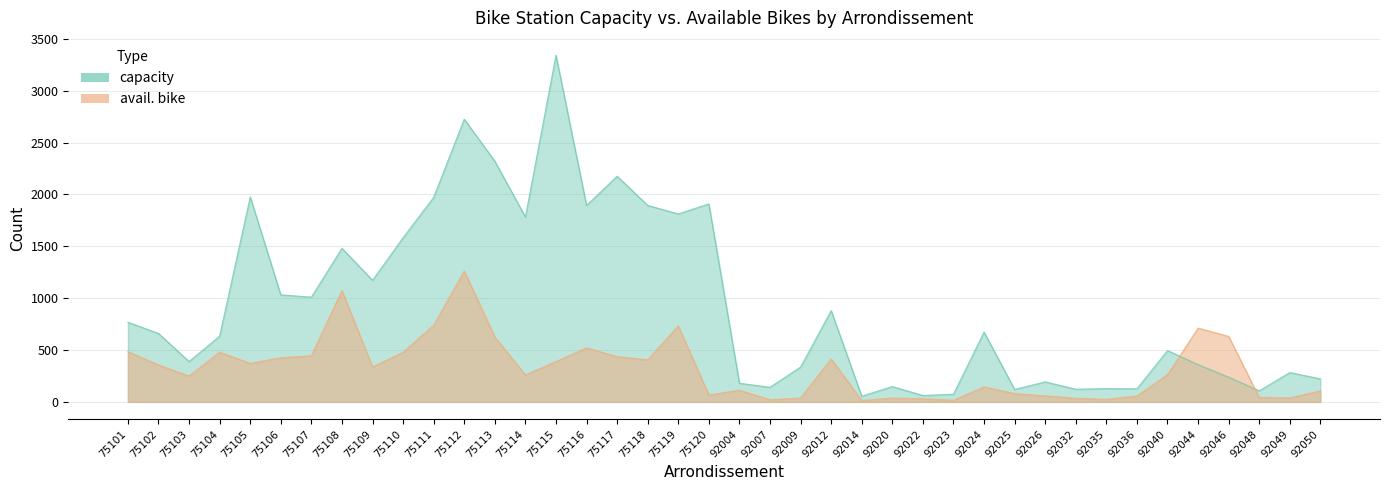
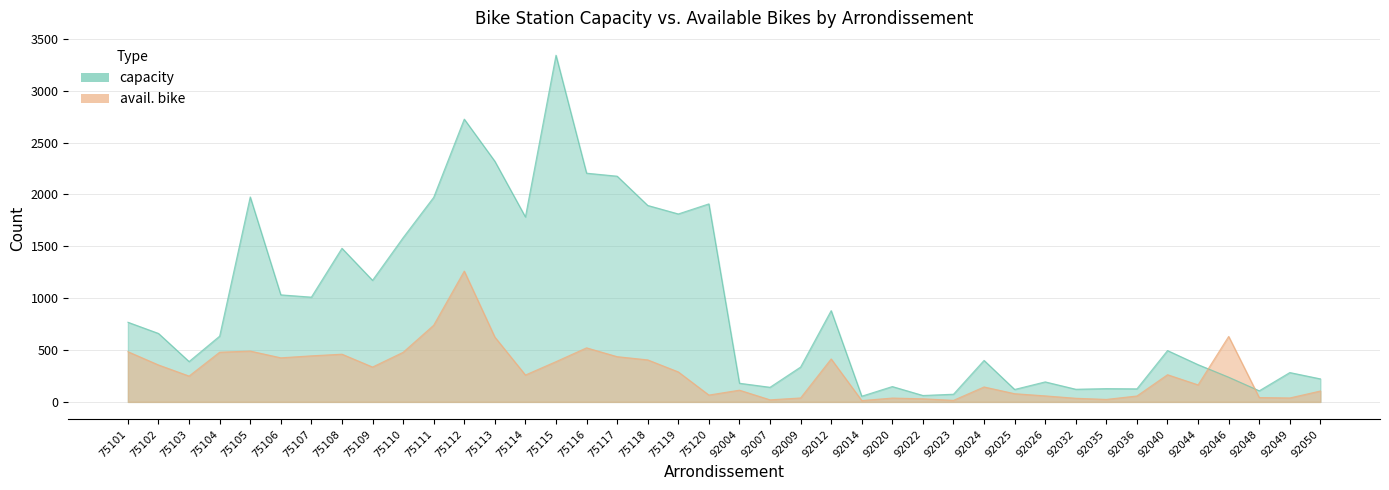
avail. bike, 75105: 370 -> 490
avail. bike, 75108: 1070 -> 460
capacity, 75116: 1890 -> 2210
avail. bike, 75119: 730 -> 290
capacity, 92024: 670 -> 400
avail. bike, 92044: 710 -> 160
